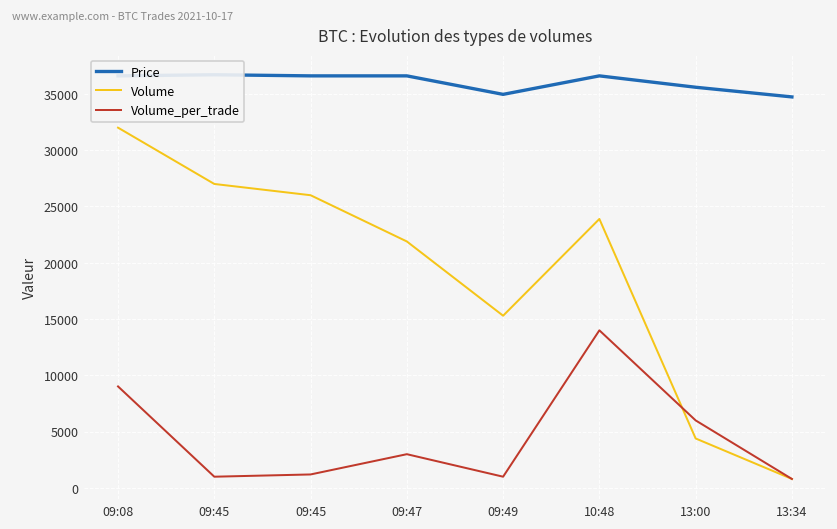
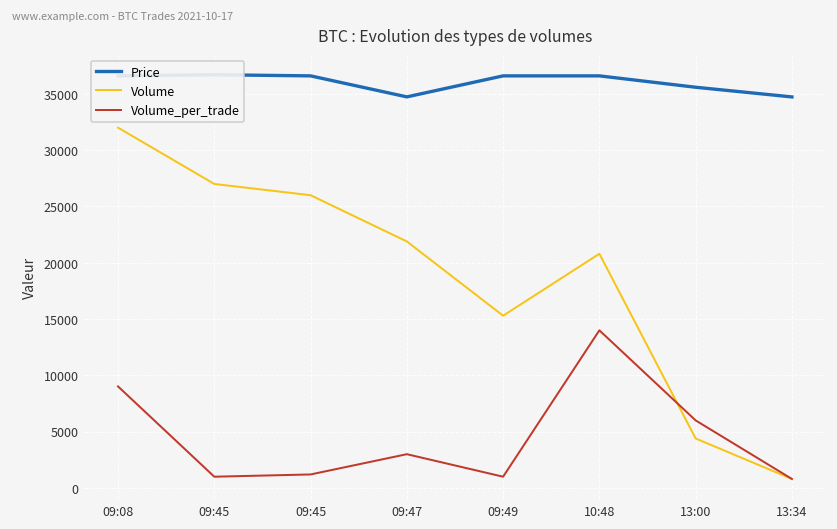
Price, 09:47: 37000 -> 35000
Price, 09:49: 35000 -> 37000
Volume, 10:48: 24000 -> 21000
